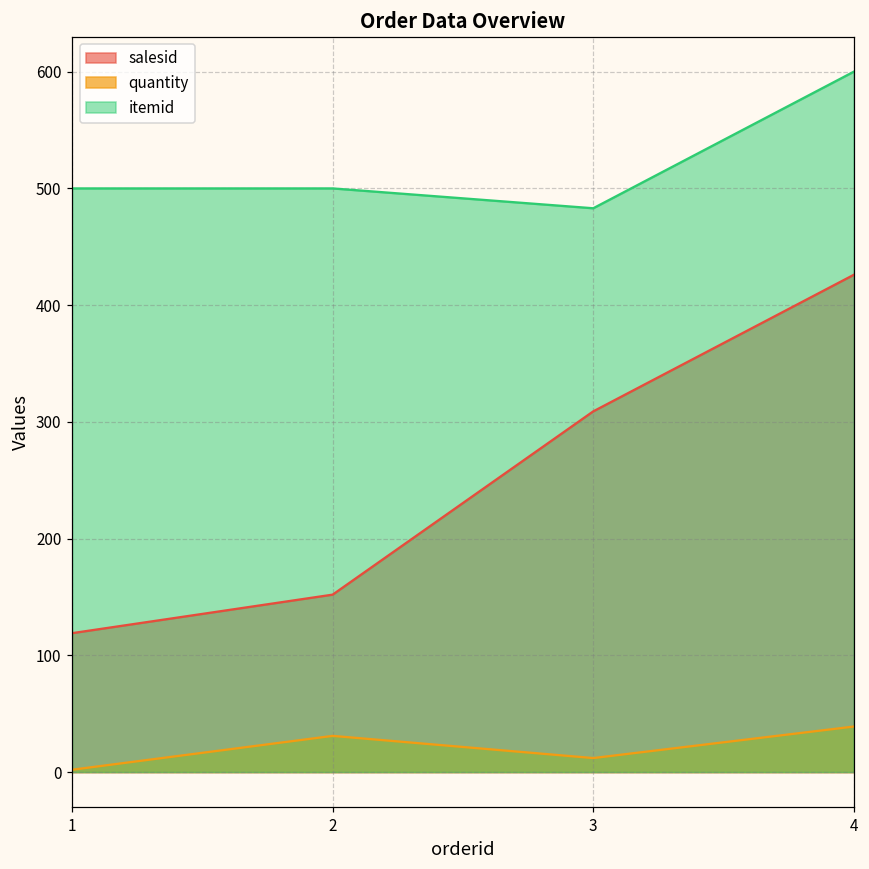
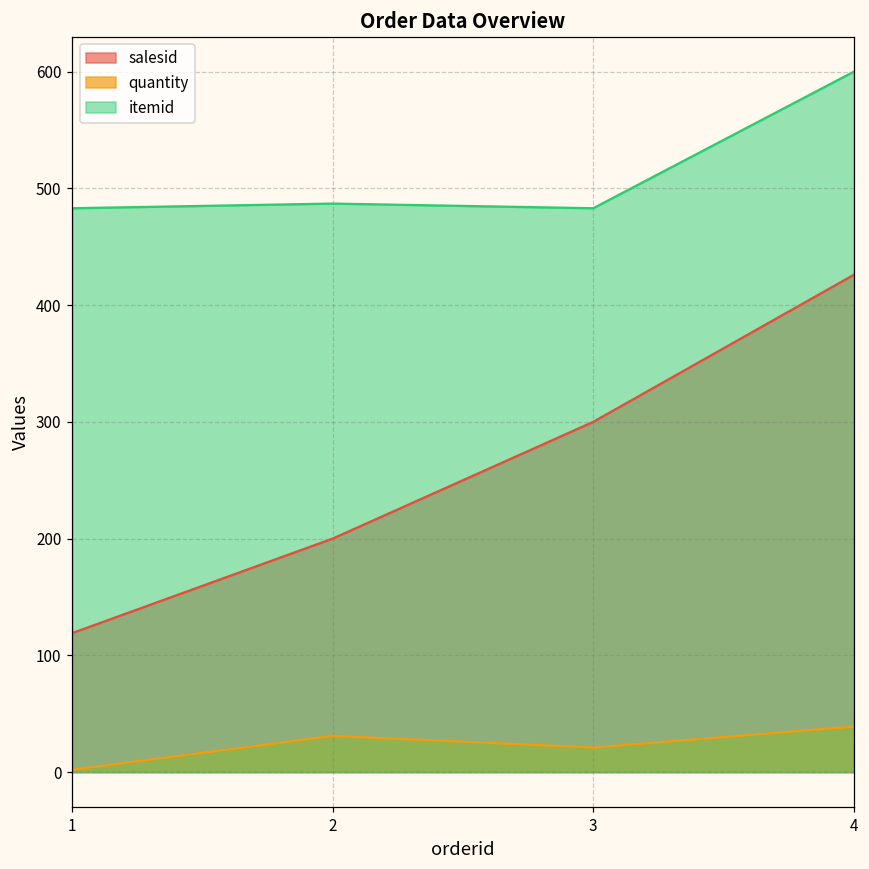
itemid, 1: 500 -> 483
salesid, 2: 152 -> 200
itemid, 2: 500 -> 487
salesid, 3: 309 -> 300
quantity, 3: 12 -> 21
